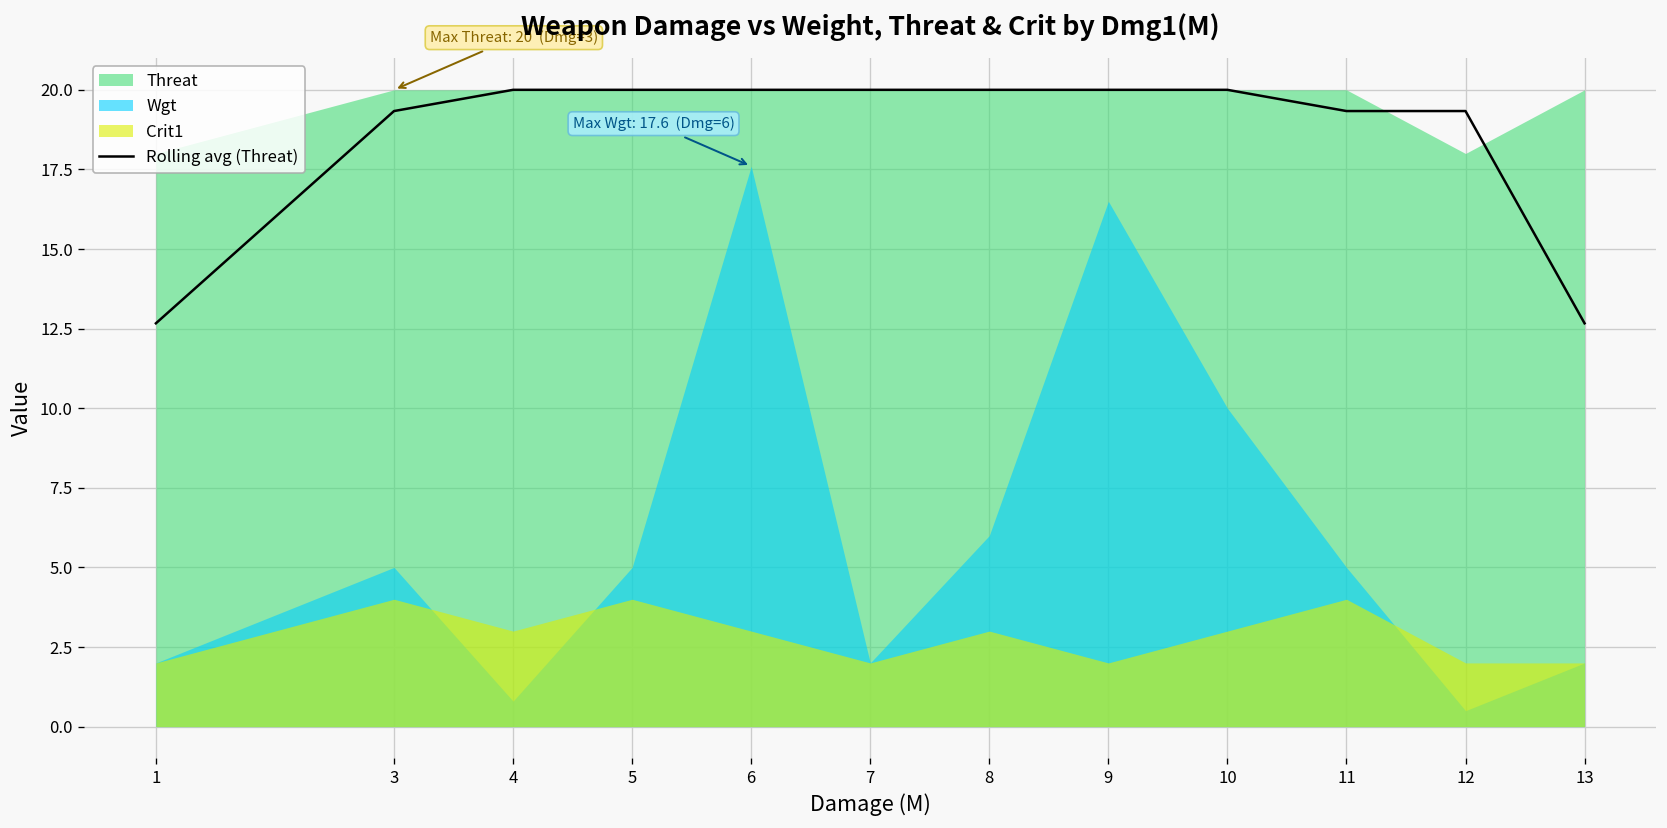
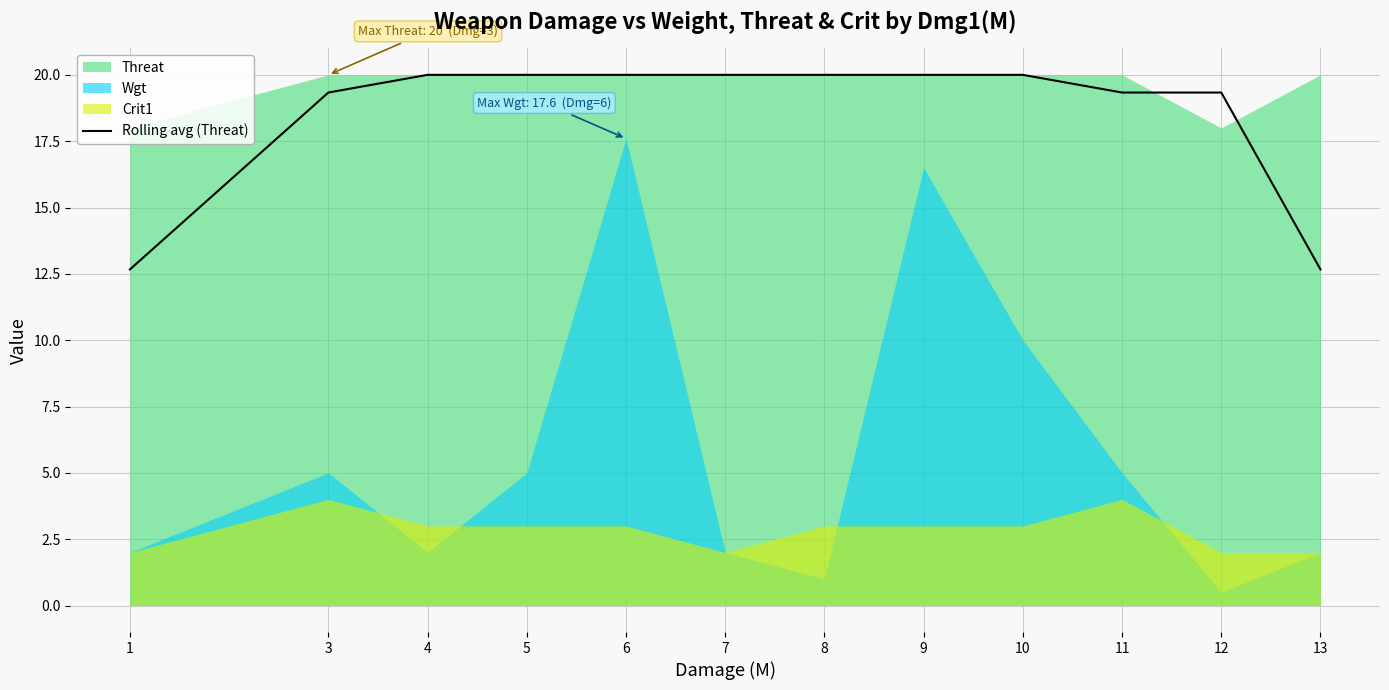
Wgt, 4: 0.8 -> 2.0
Crit1, 5: 4 -> 3
Wgt, 8: 6 -> 1
Crit1, 9: 2 -> 3
